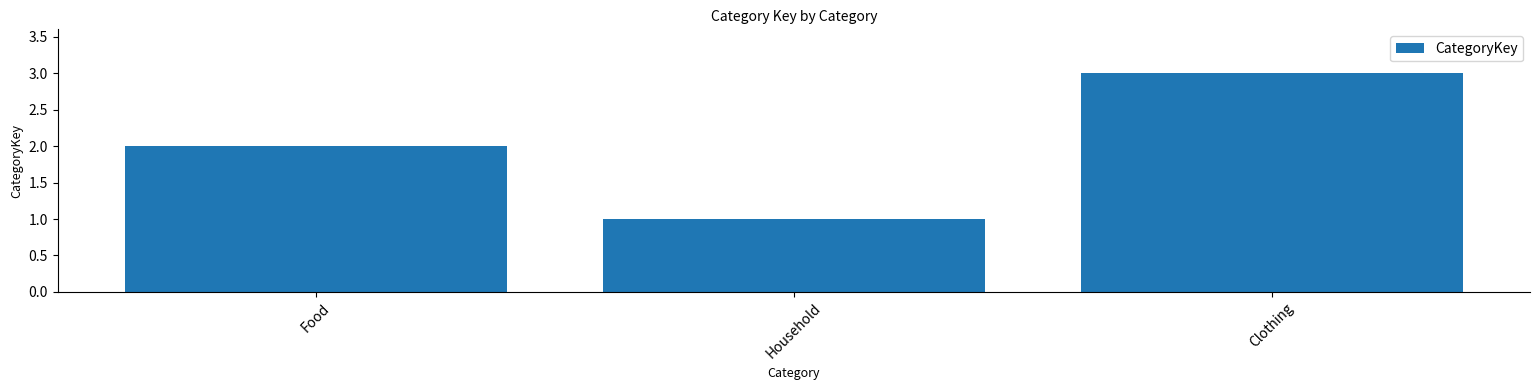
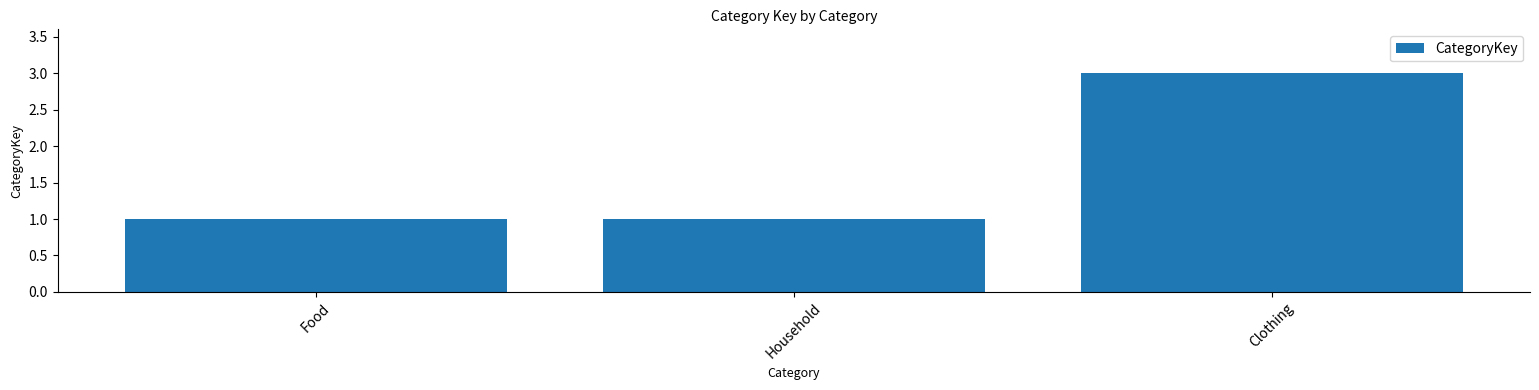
Food: 2 -> 1
